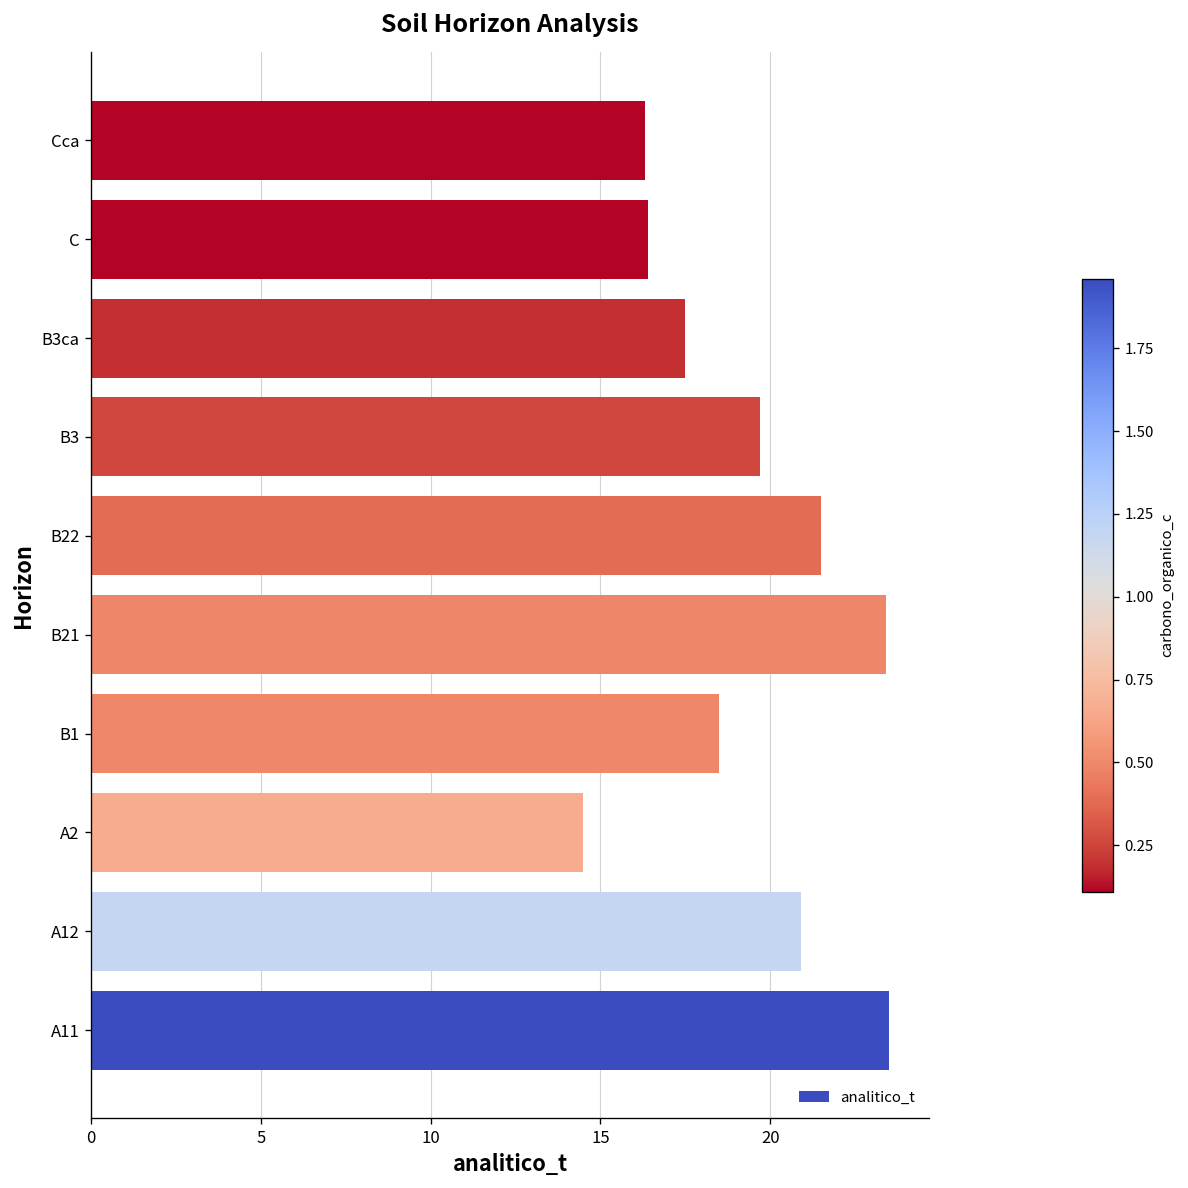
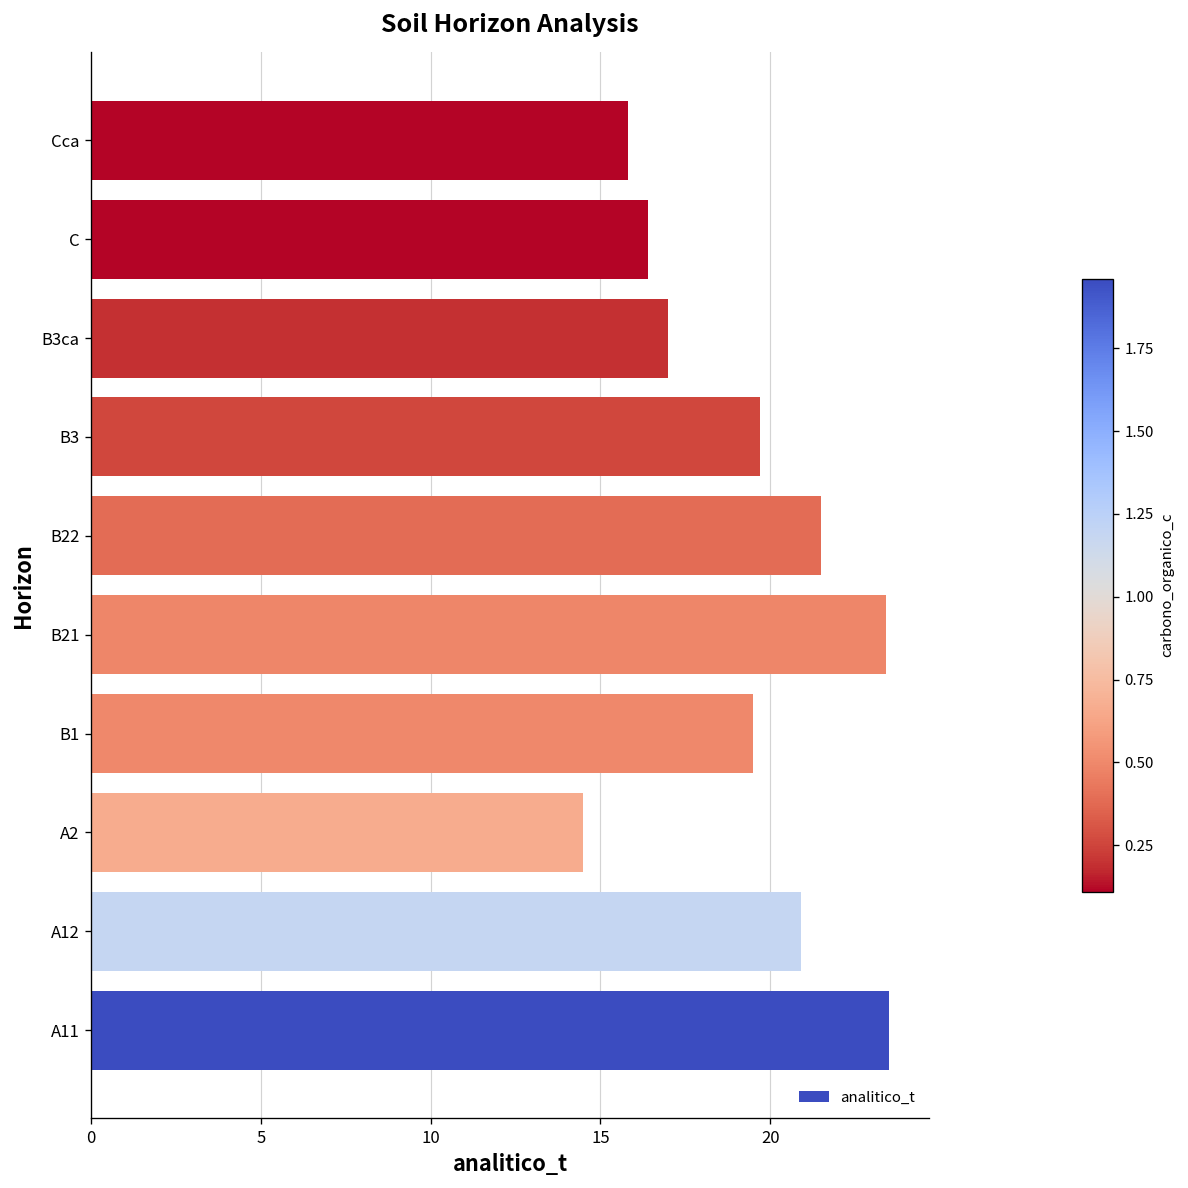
Cca: 16.3 -> 15.8
B3ca: 17.5 -> 17.0
B1: 18.5 -> 19.5
